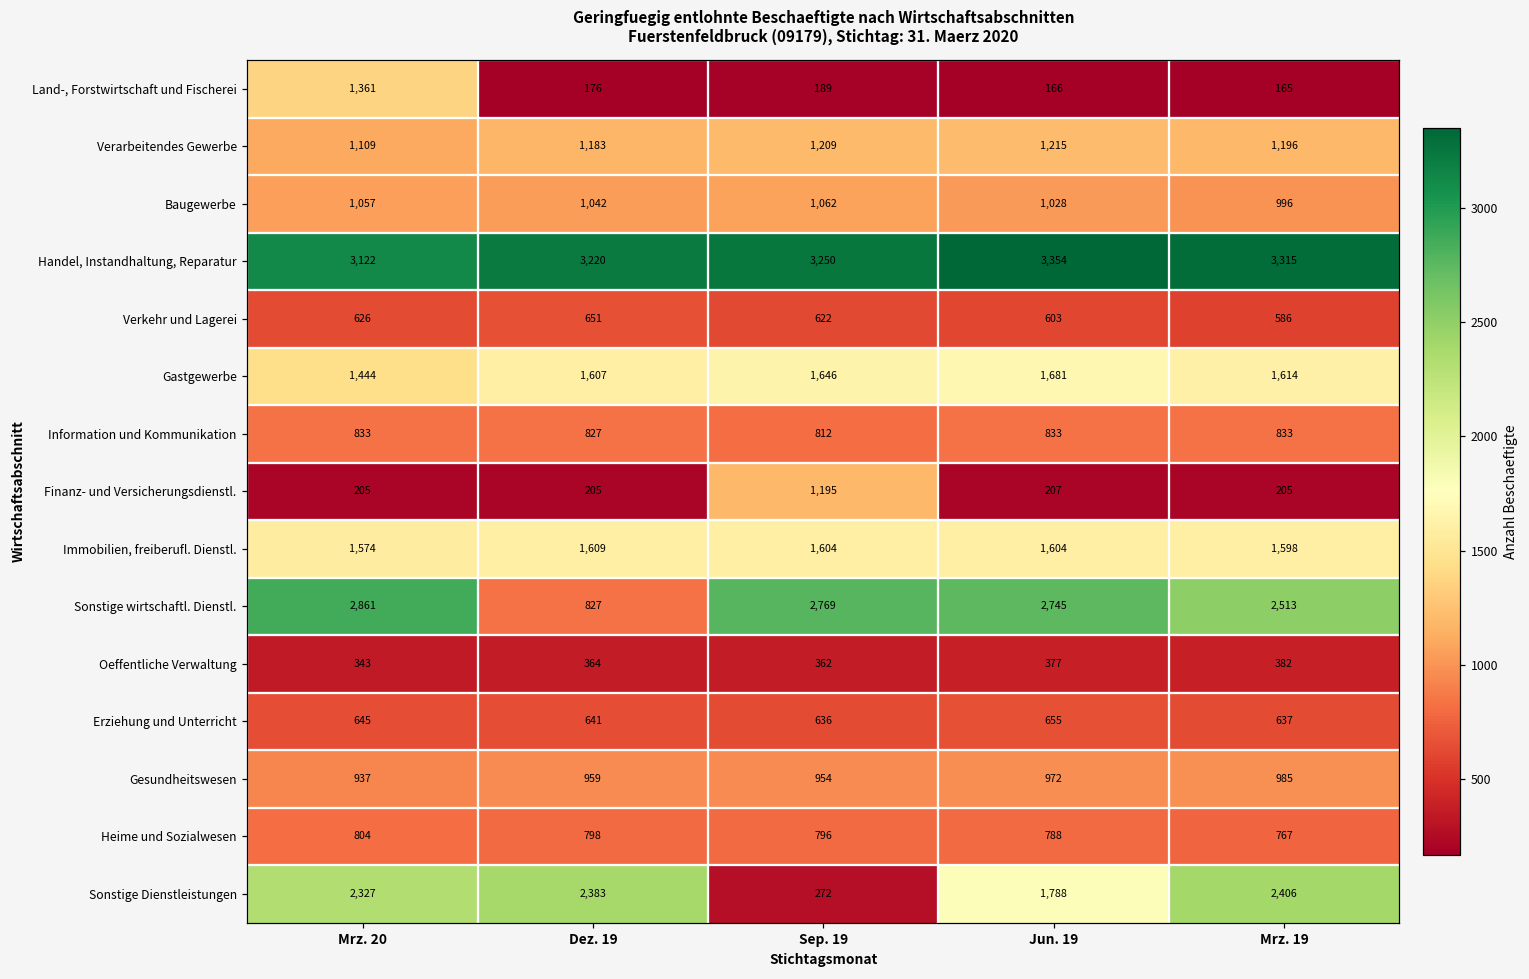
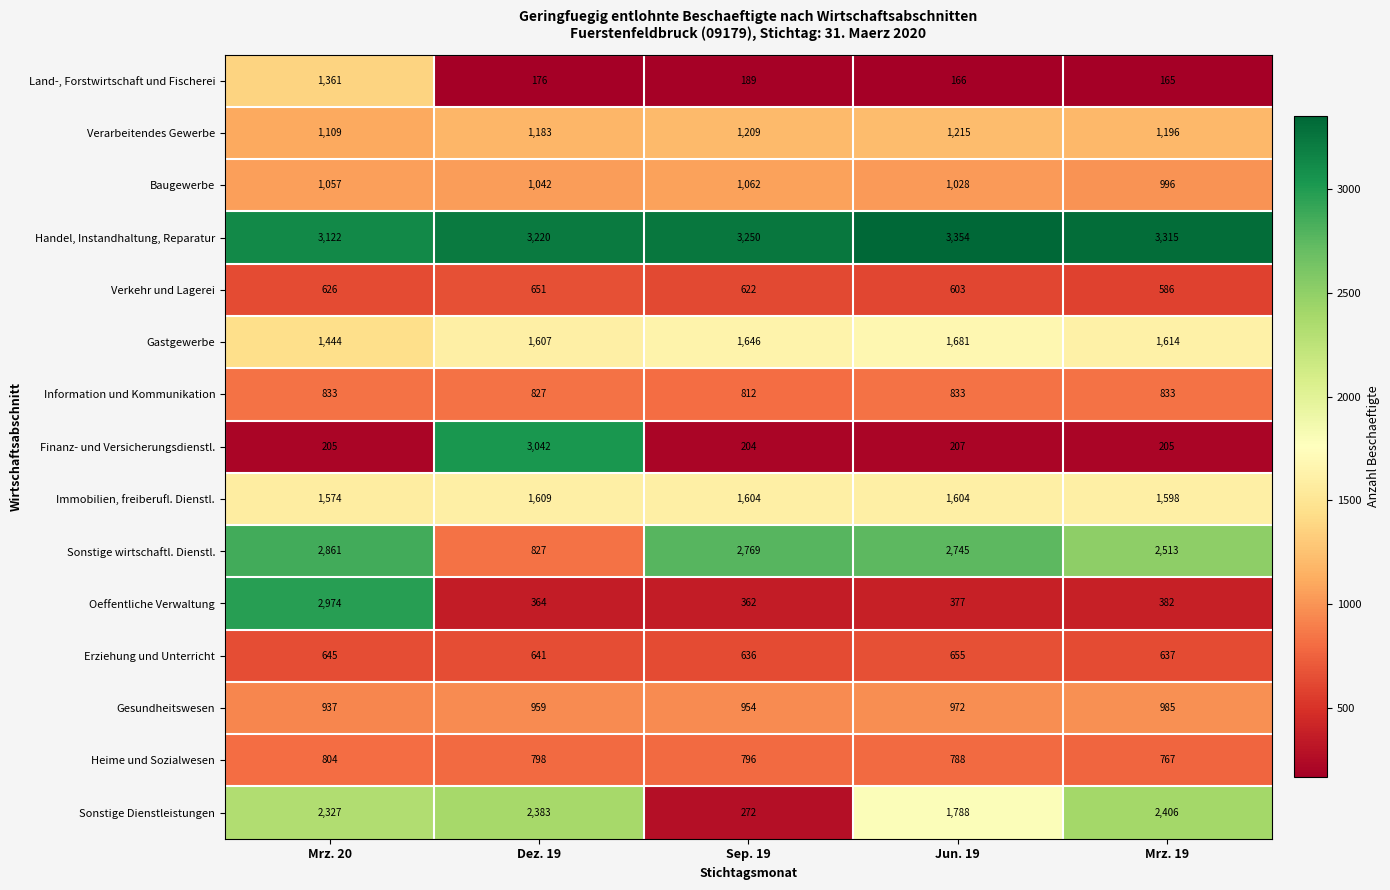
Finanz- und Versicherungsdienstl., Dez. 19: 205 -> 3,042
Finanz- und Versicherungsdienstl., Sep. 19: 1,195 -> 204
Oeffentliche Verwaltung, Mrz. 20: 343 -> 2,974
